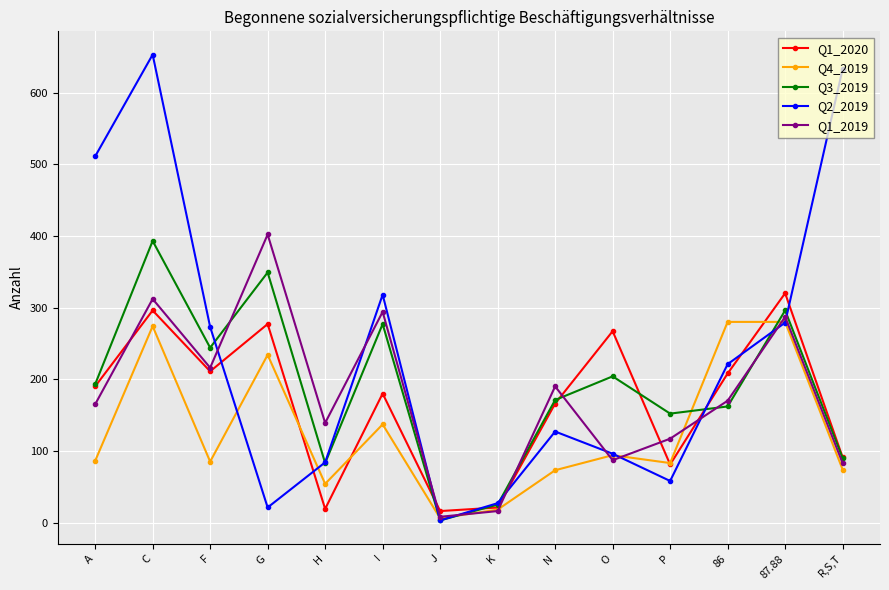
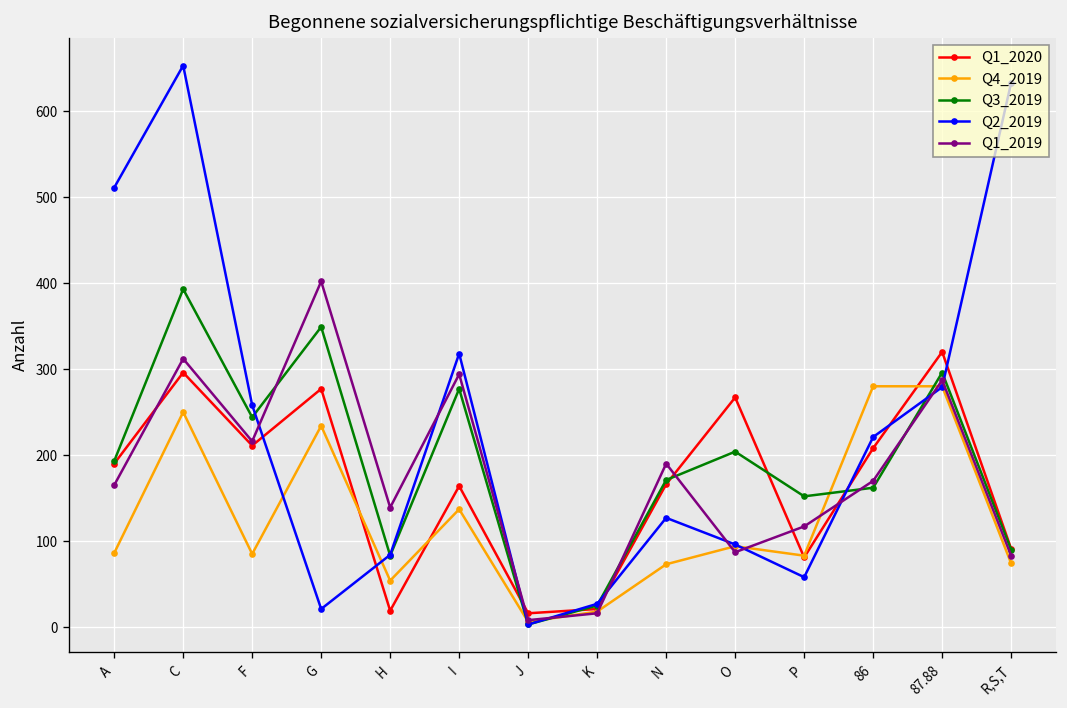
Q4_2019, C: 270 -> 250
Q2_2019, F: 270 -> 260
Q1_2020, I: 180 -> 160
